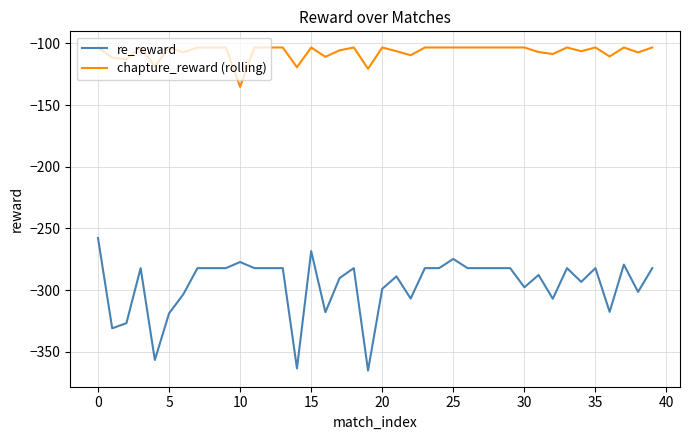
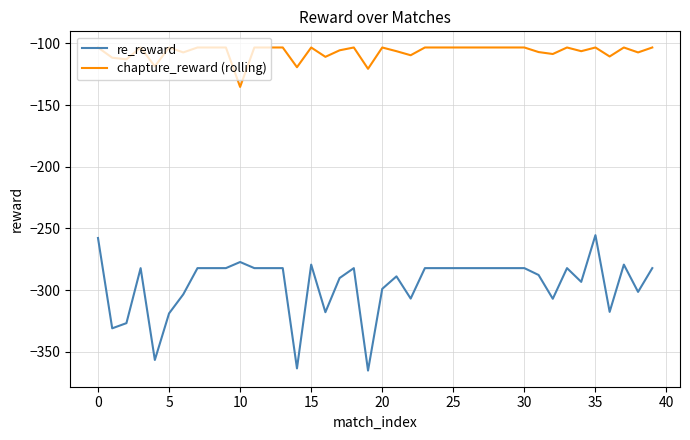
re_reward, 15: -268 -> -279
re_reward, 25: -275 -> -282
re_reward, 30: -298 -> -282
re_reward, 35: -282 -> -255
